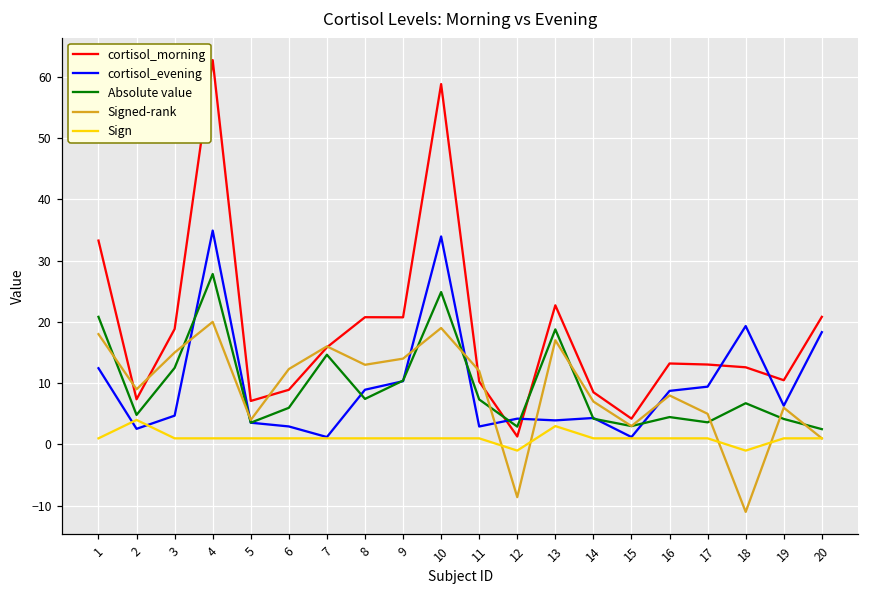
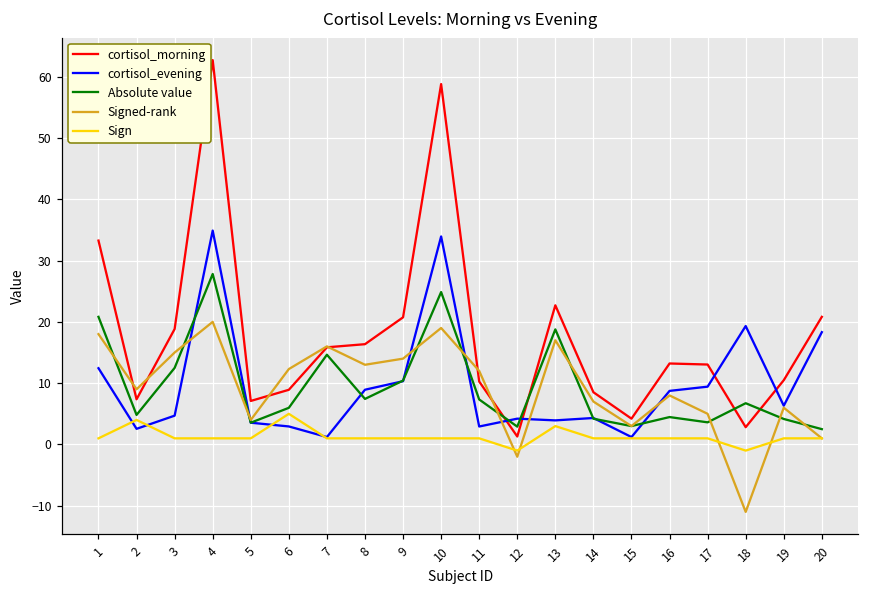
Sign, 6: 1 -> 5
cortisol_morning, 8: 21 -> 16
Signed-rank, 12: -9 -> -2
cortisol_morning, 18: 13 -> 3
